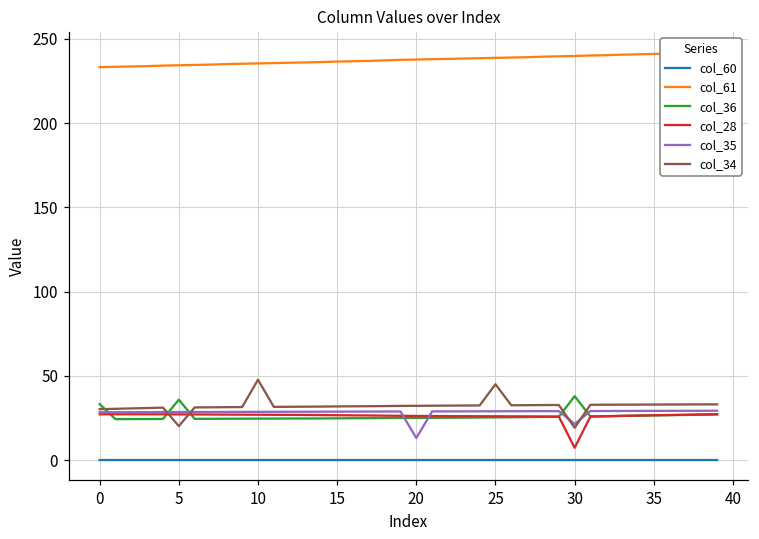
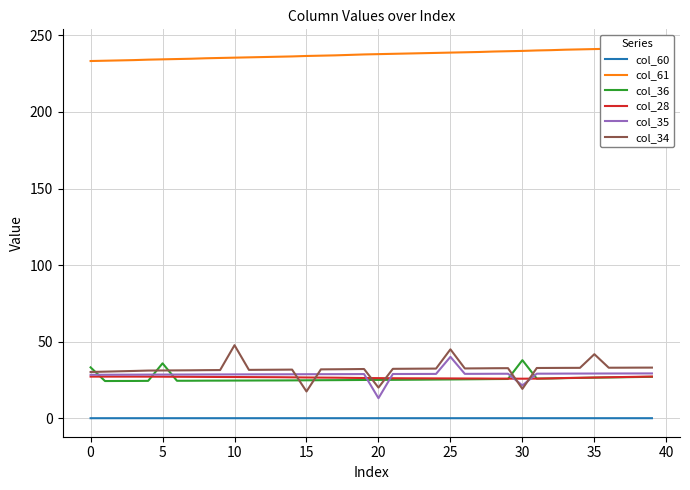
col_34, 5: 20 -> 31
col_34, 15: 32 -> 18
col_34, 20: 32 -> 20
col_35, 25: 29 -> 40
col_28, 30: 7 -> 26
col_34, 35: 33 -> 42
